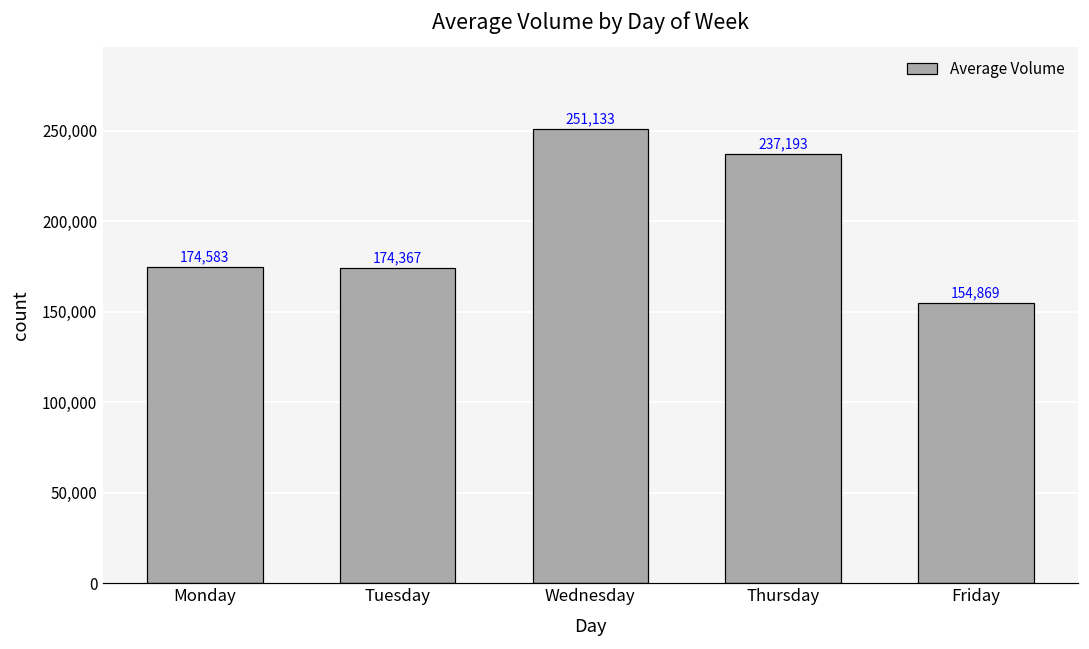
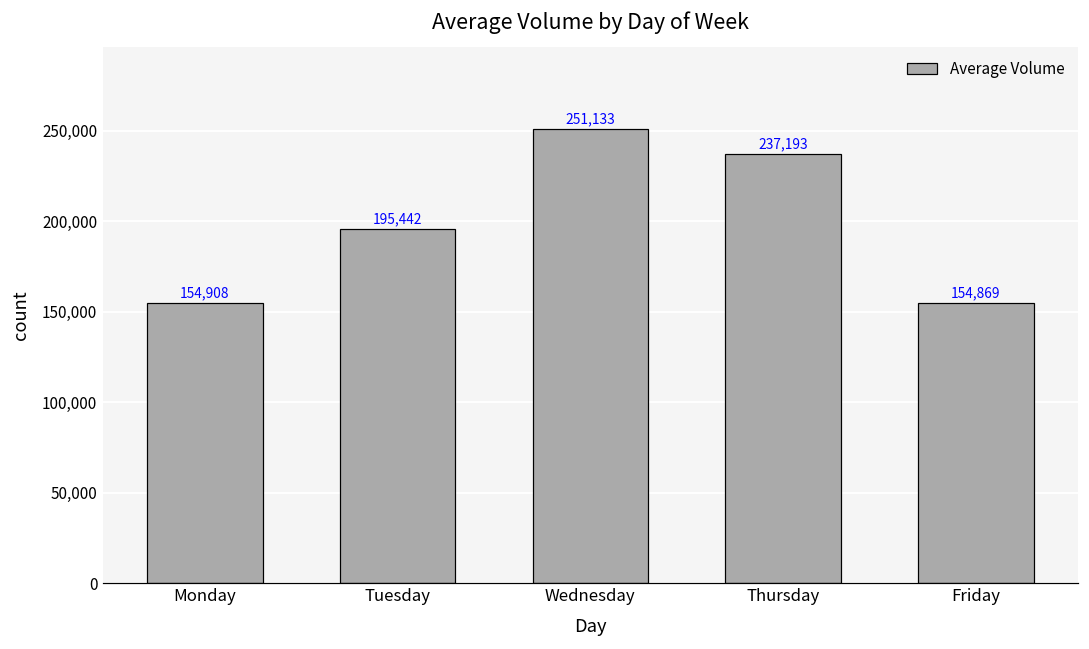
Monday: 174,583 -> 154,908
Tuesday: 174,367 -> 195,442
